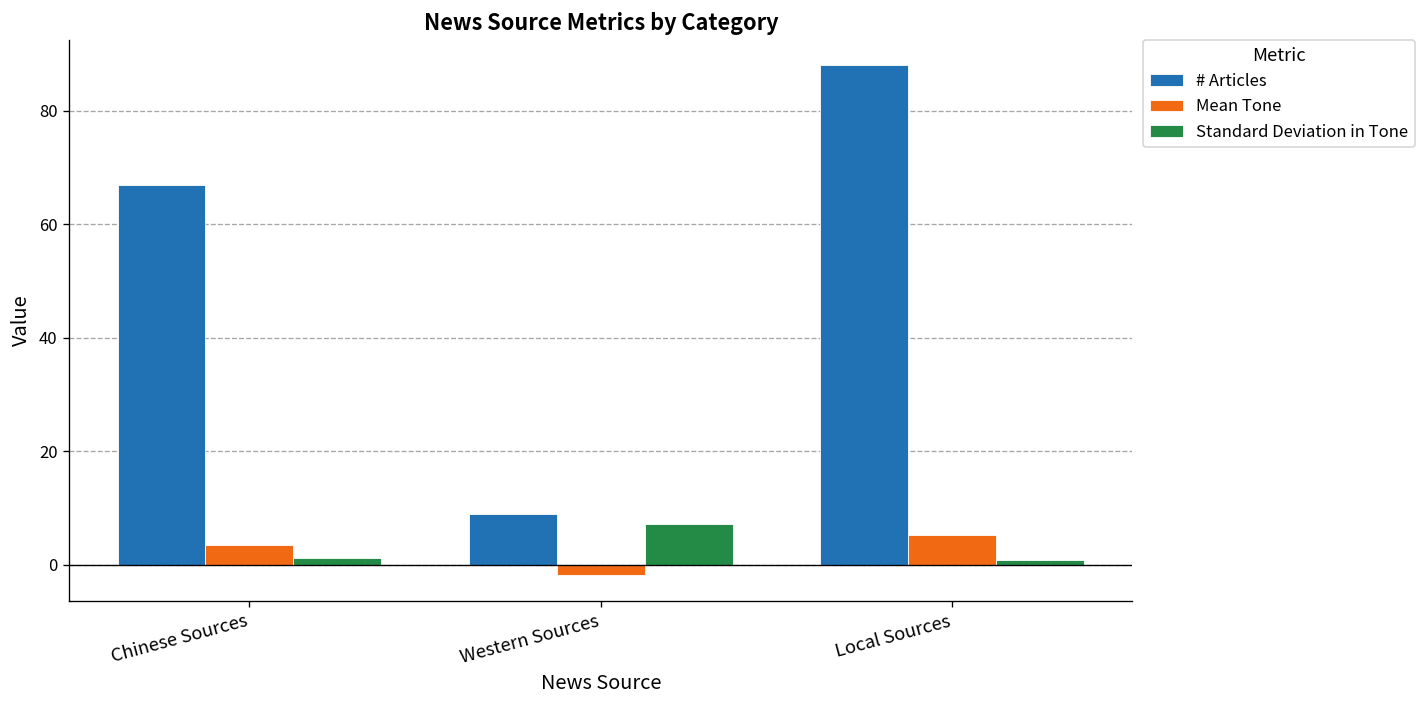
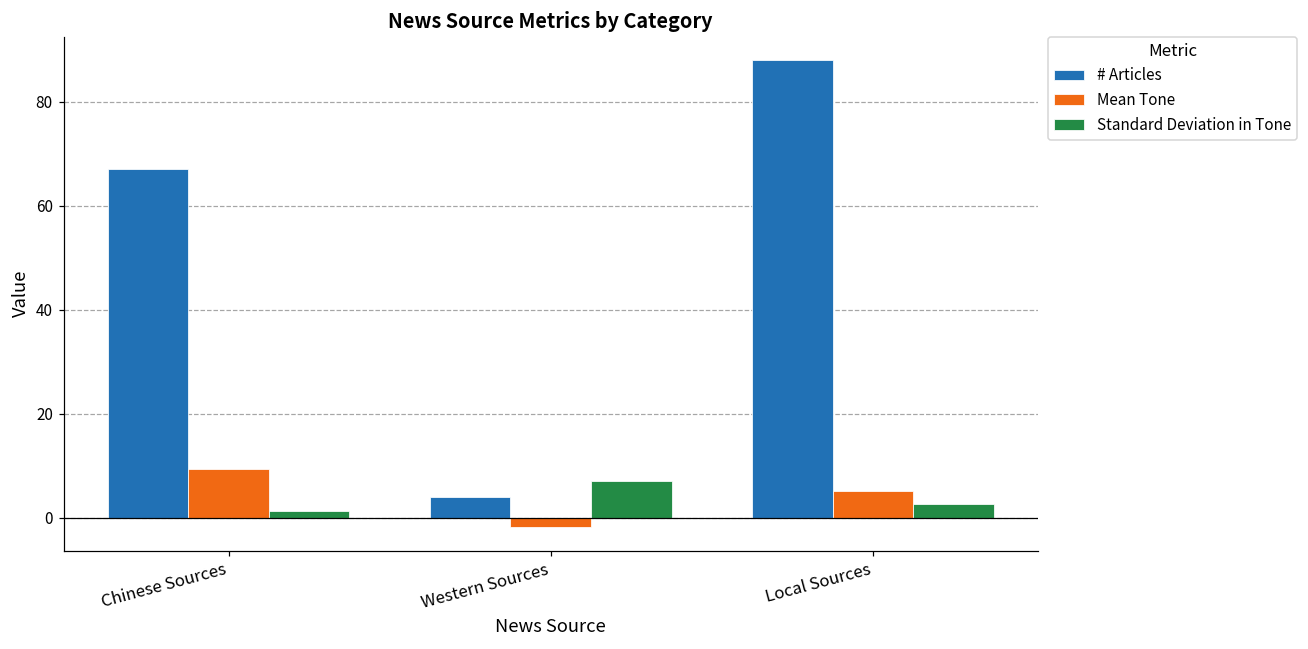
Mean Tone, Chinese Sources: 3 -> 9
# Articles, Western Sources: 9 -> 4
Standard Deviation in Tone, Local Sources: 1 -> 3
